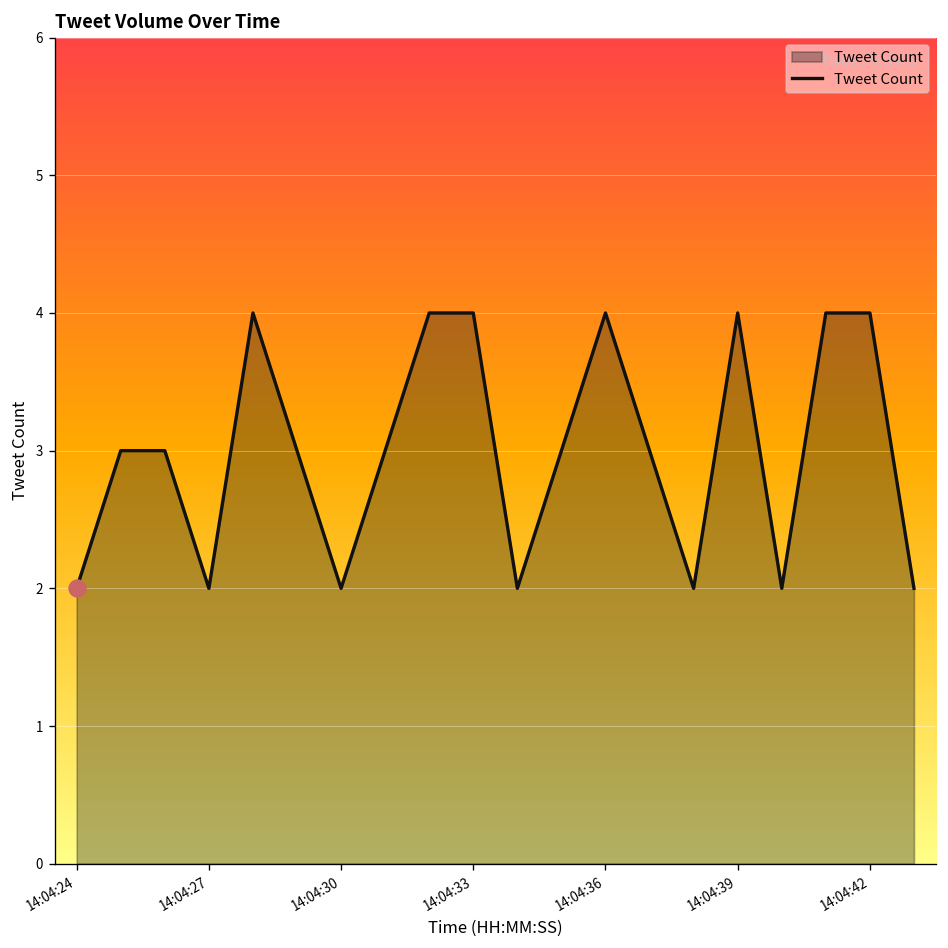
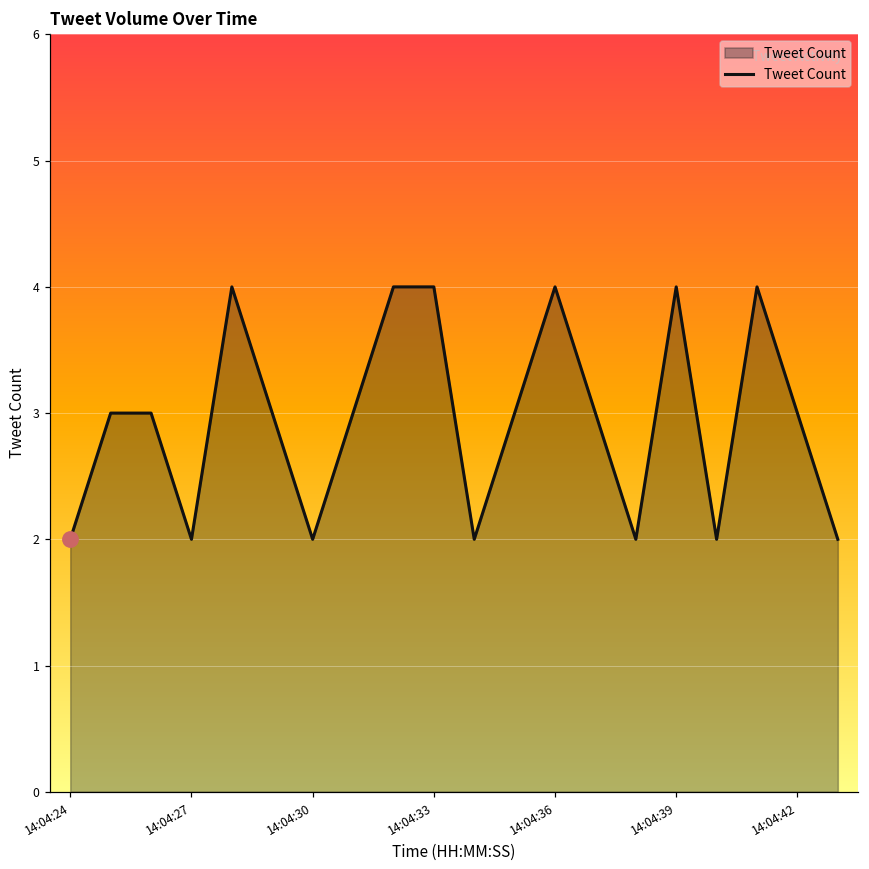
Tweet Count, 14:04:42: 4 -> 3
